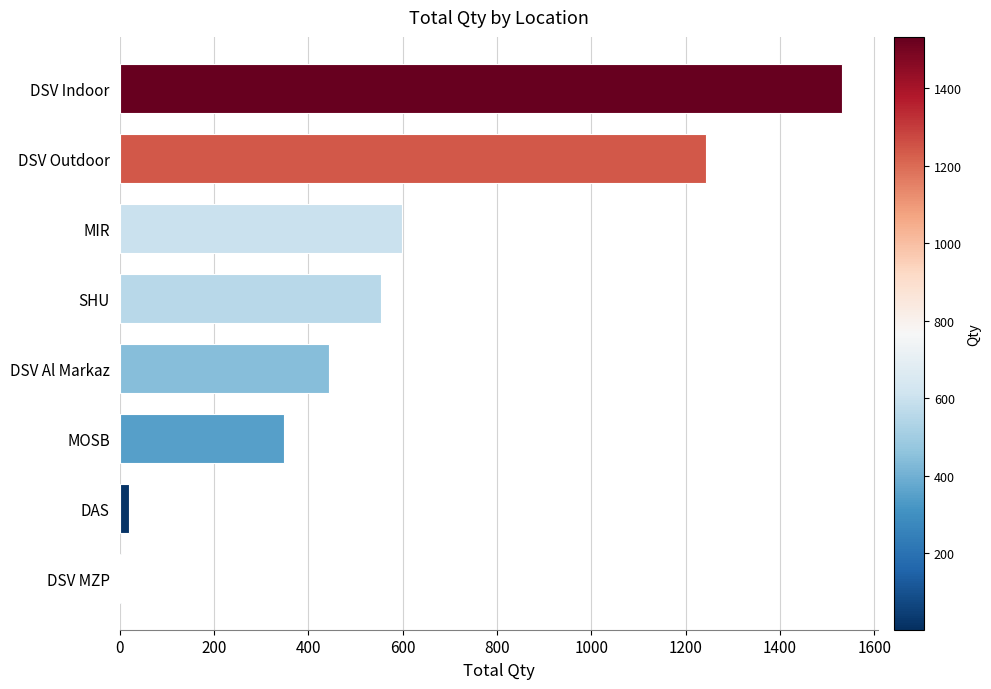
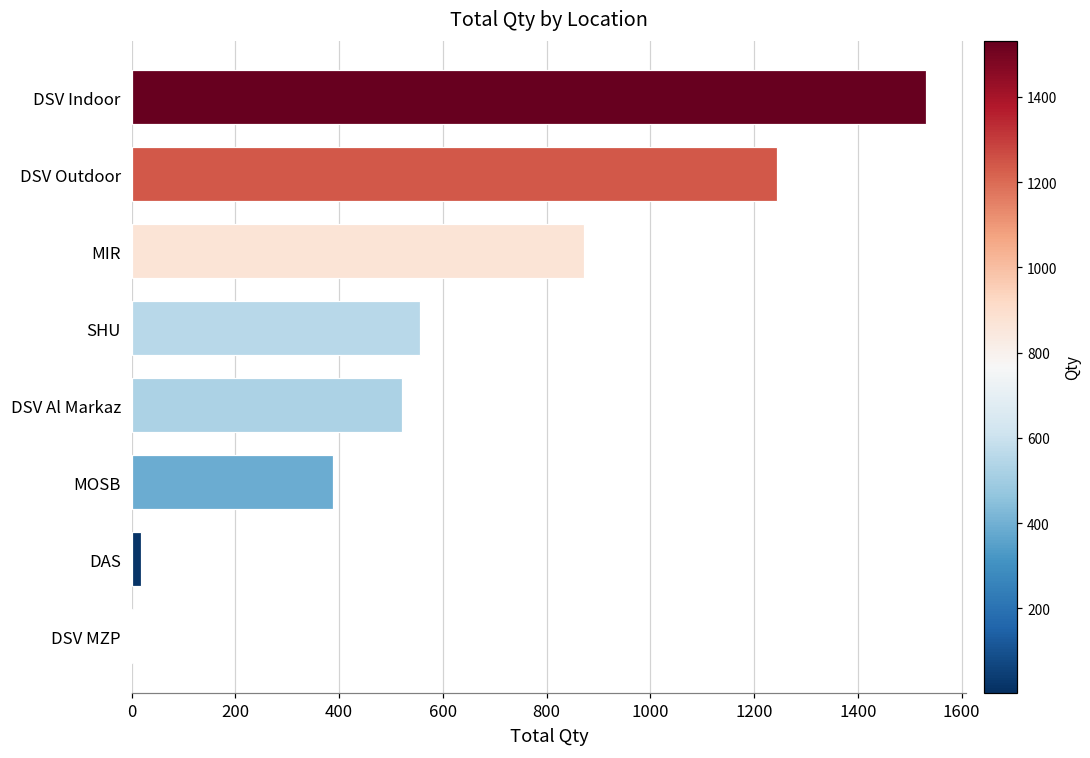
MIR: 600 -> 870
DSV Al Markaz: 440 -> 520
MOSB: 350 -> 390
